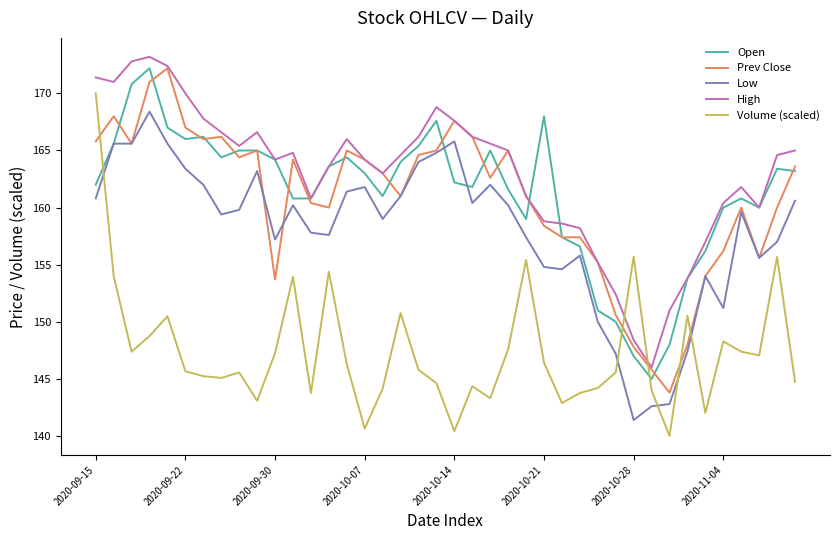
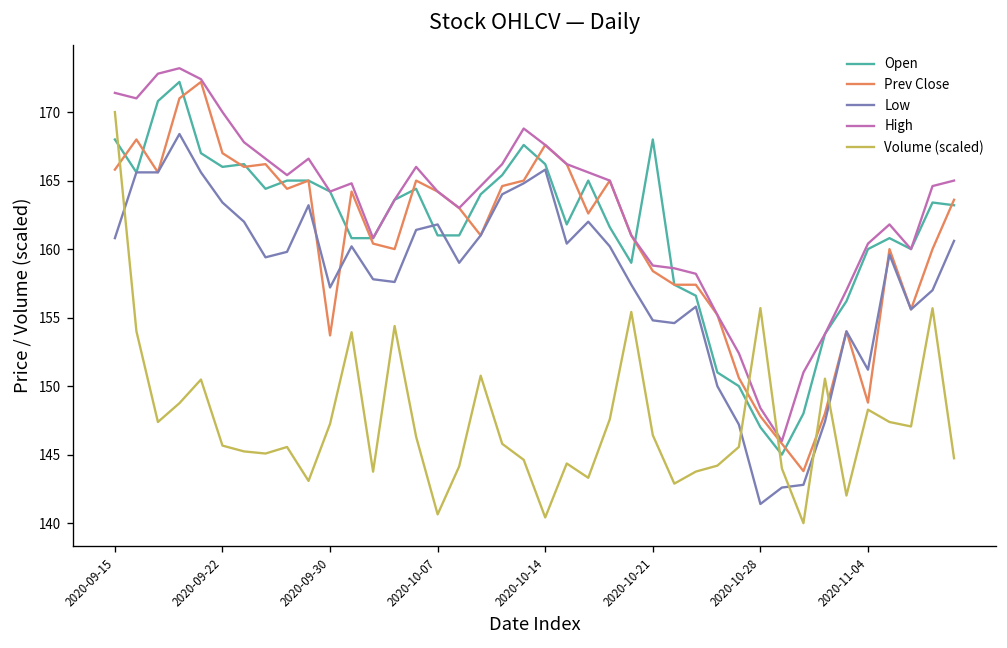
Open, 2020-09-15: 162 -> 168
Open, 2020-10-07: 163 -> 161
Open, 2020-10-14: 162.2 -> 166.2
Prev Close, 2020-11-04: 156.2 -> 148.8
